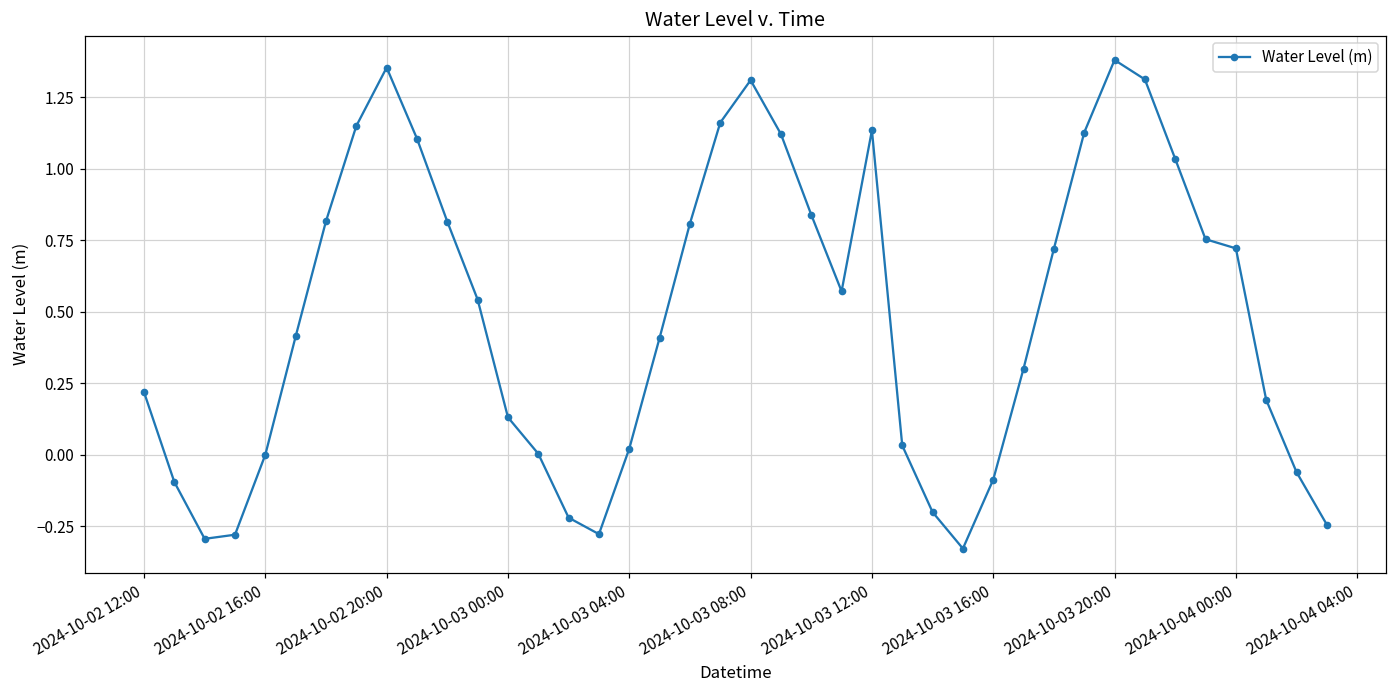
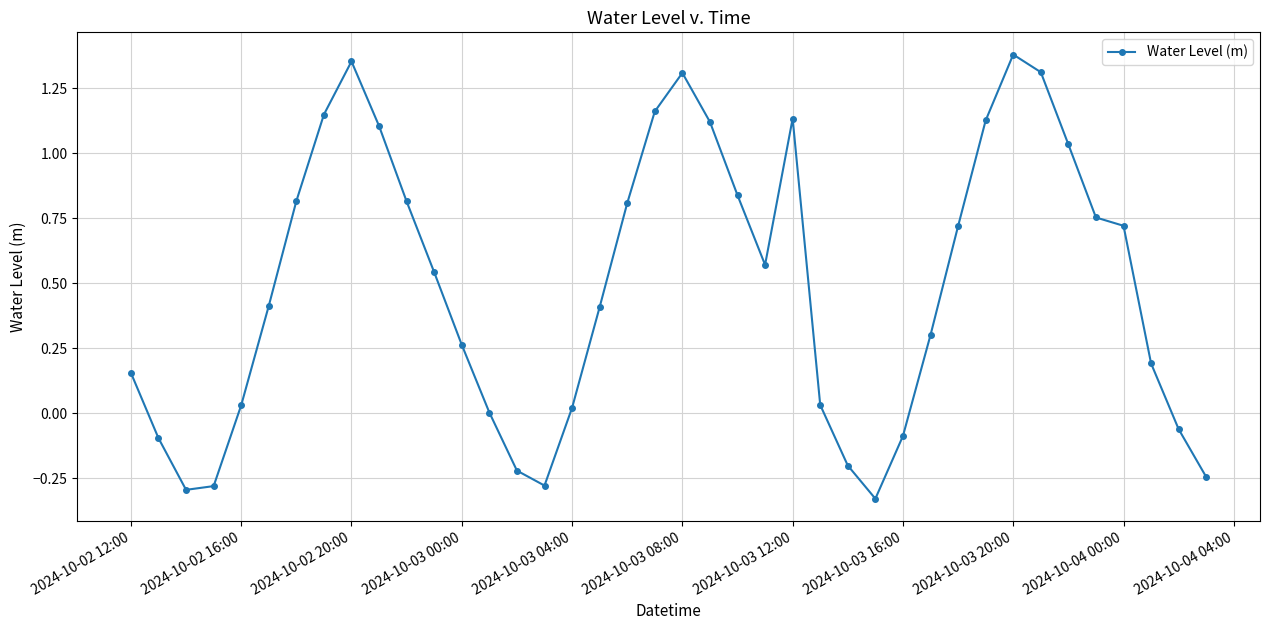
2024-10-02 12:00: 0.22 -> 0.16
2024-10-02 16:00: 0.00 -> 0.03
2024-10-03 00:00: 0.13 -> 0.26
